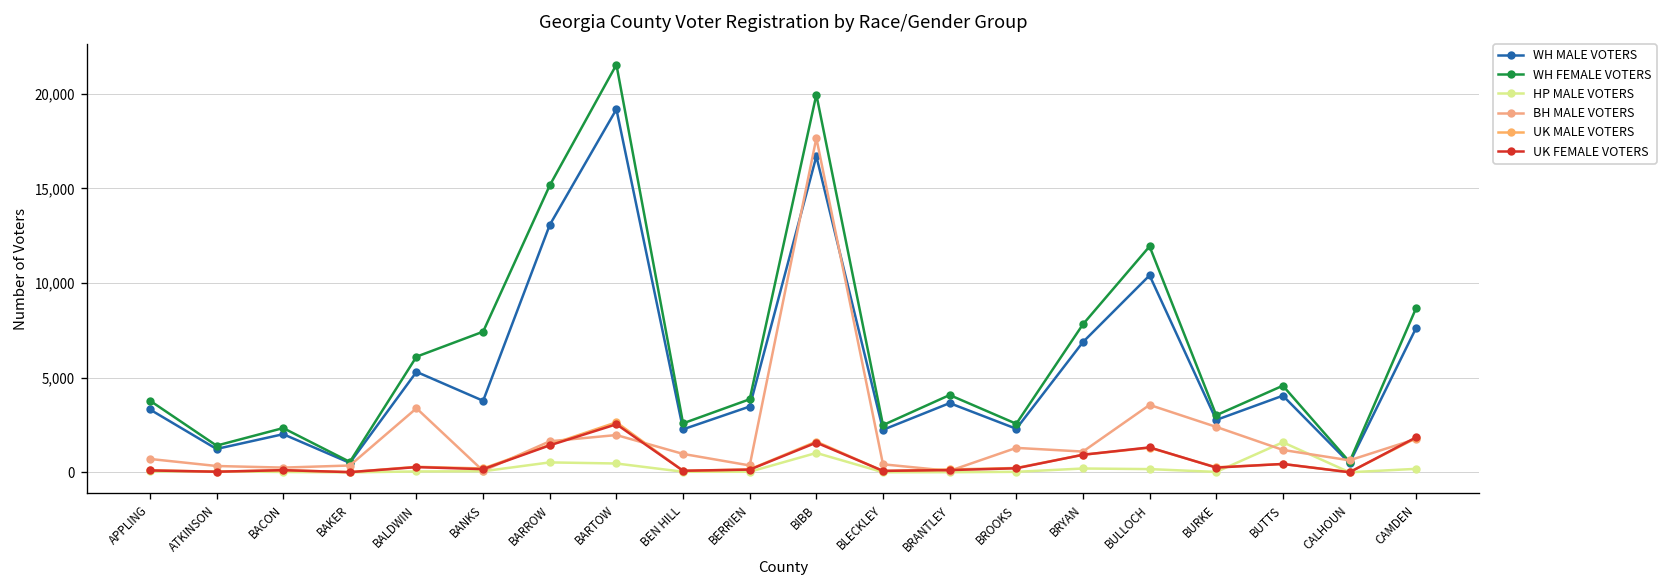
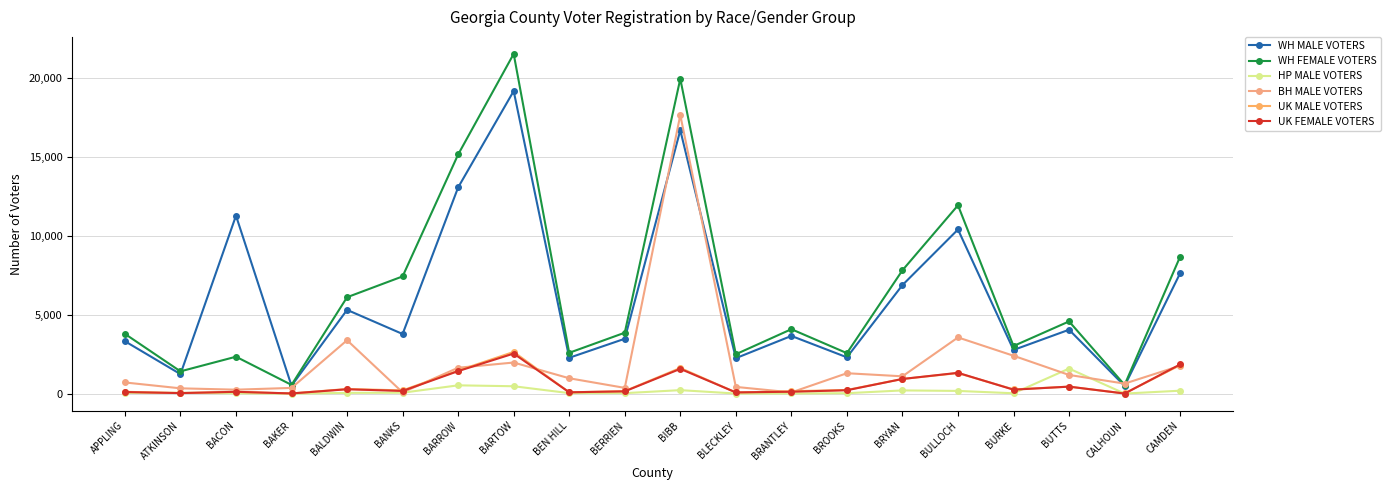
WH MALE VOTERS, BACON: 2,000 -> 11,300
HP MALE VOTERS, BIBB: 1,000 -> 200
